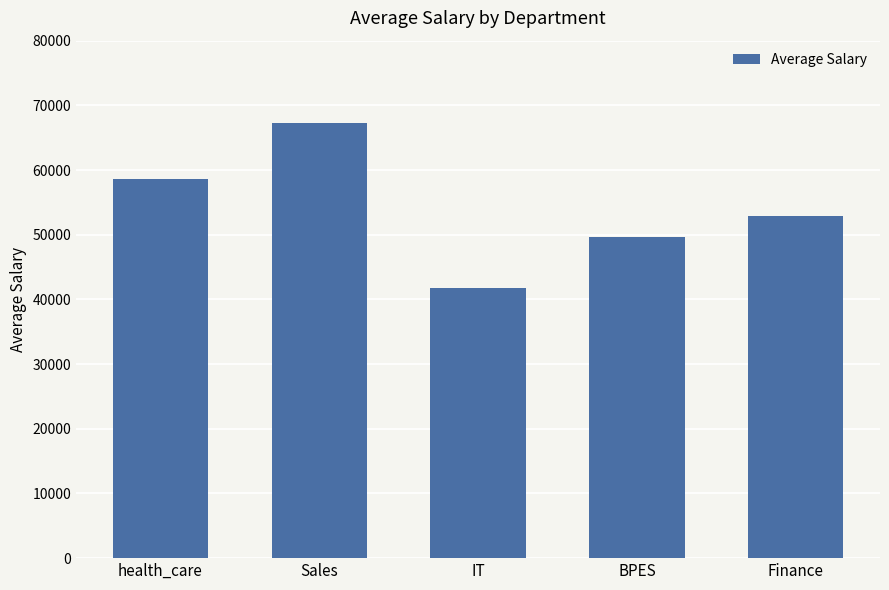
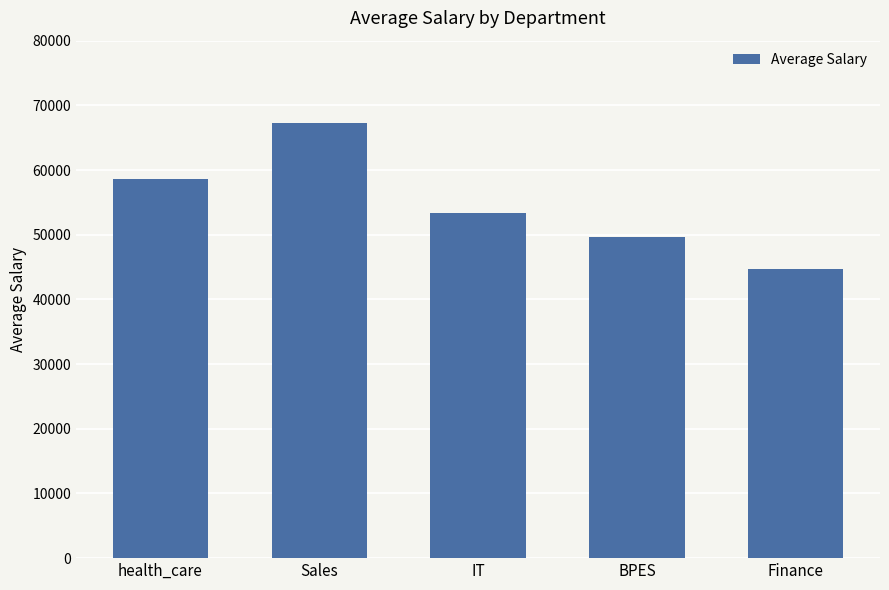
IT: 42000 -> 53000
Finance: 53000 -> 45000
